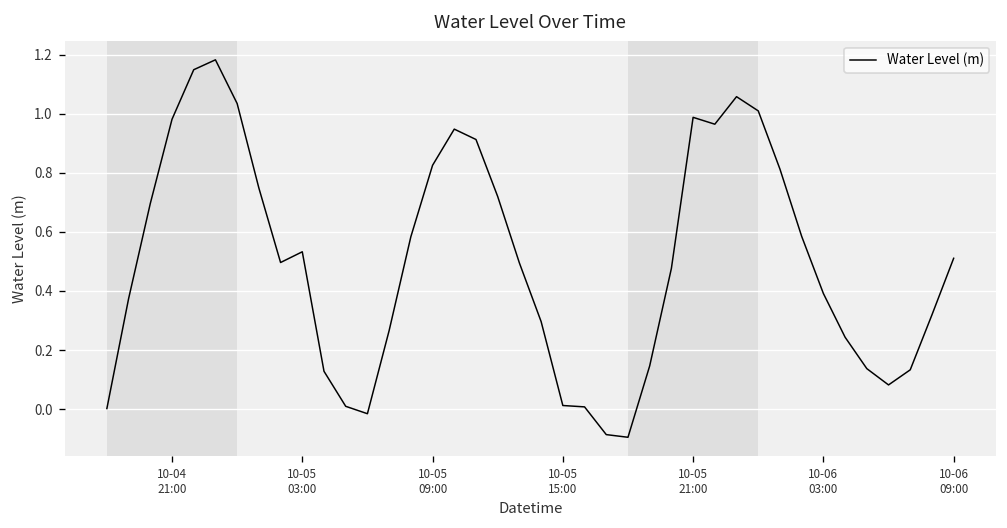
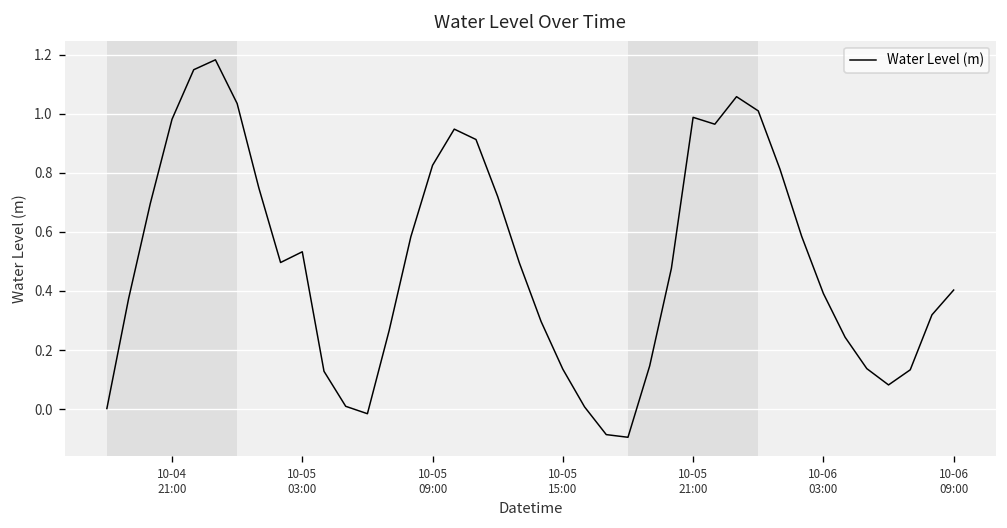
10-05 15:00: 0.01 -> 0.14
10-06 09:00: 0.51 -> 0.40
